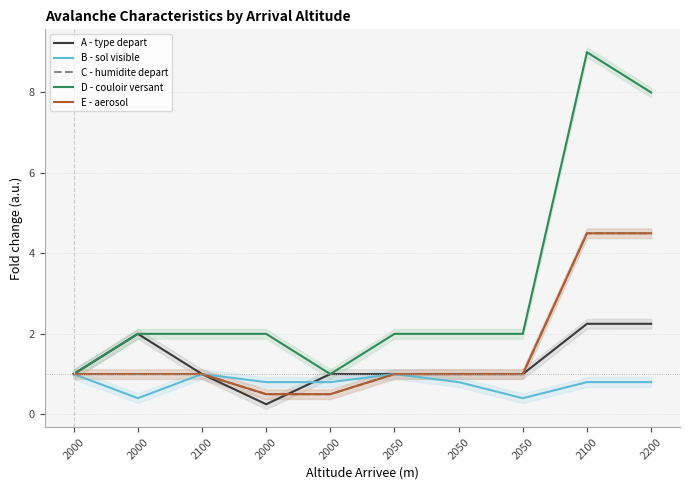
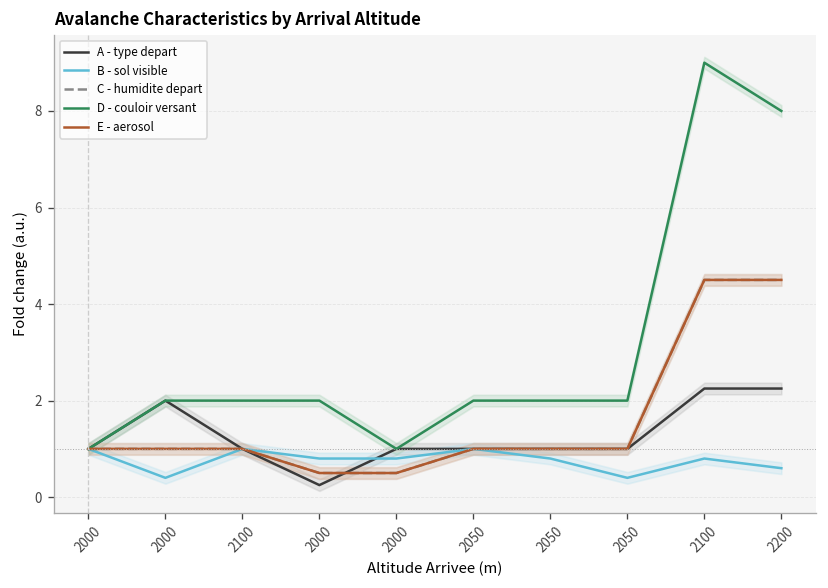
B - sol visible, 2200: 0.8 -> 0.6
